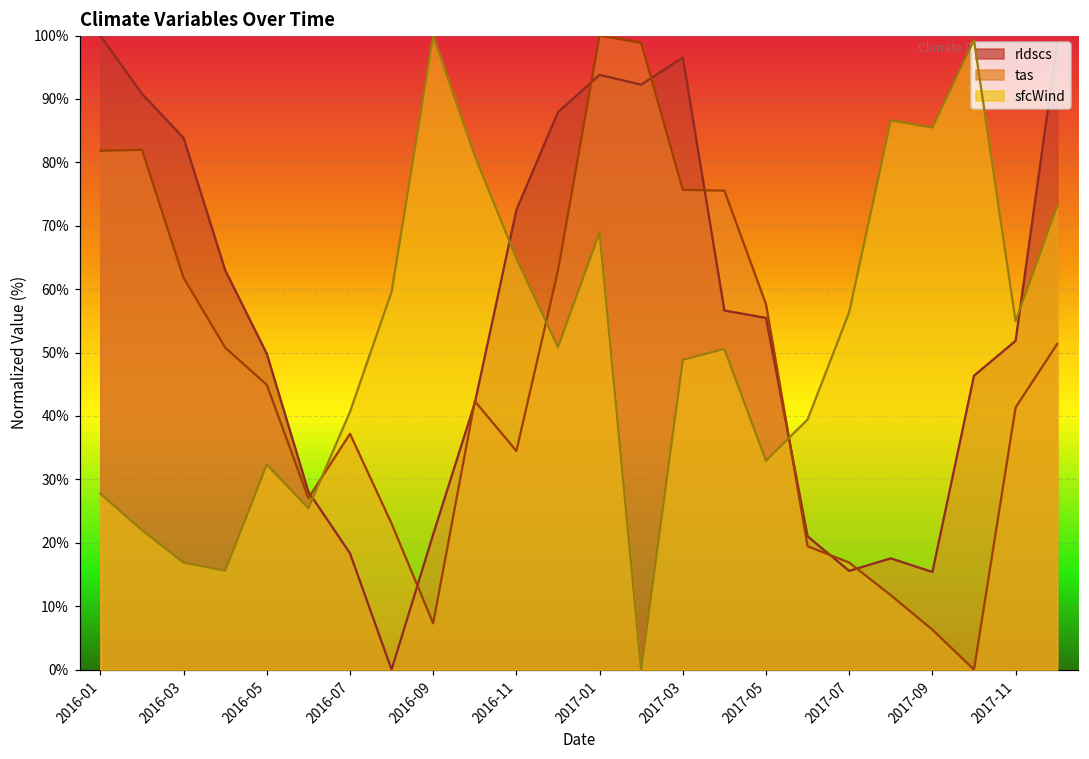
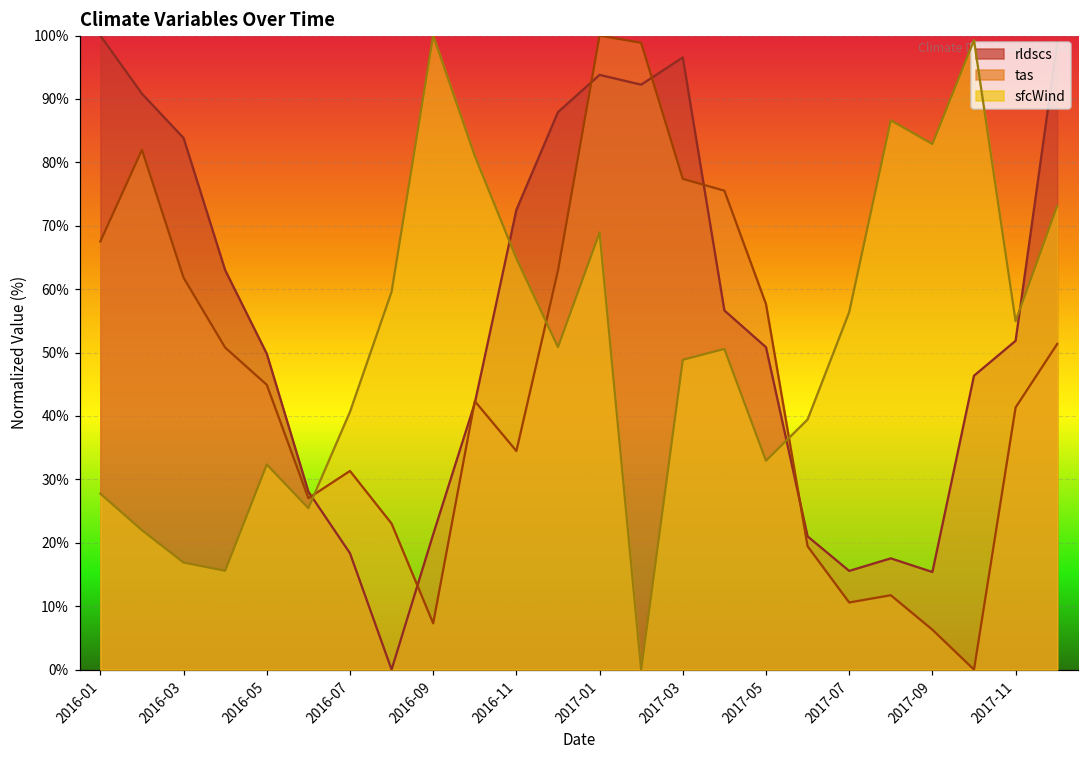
tas, 2016-01: 82% -> 68%
tas, 2016-07: 37% -> 31%
tas, 2017-03: 76% -> 77%
rldscs, 2017-05: 55% -> 51%
tas, 2017-07: 17% -> 11%
sfcWind, 2017-09: 85% -> 83%
